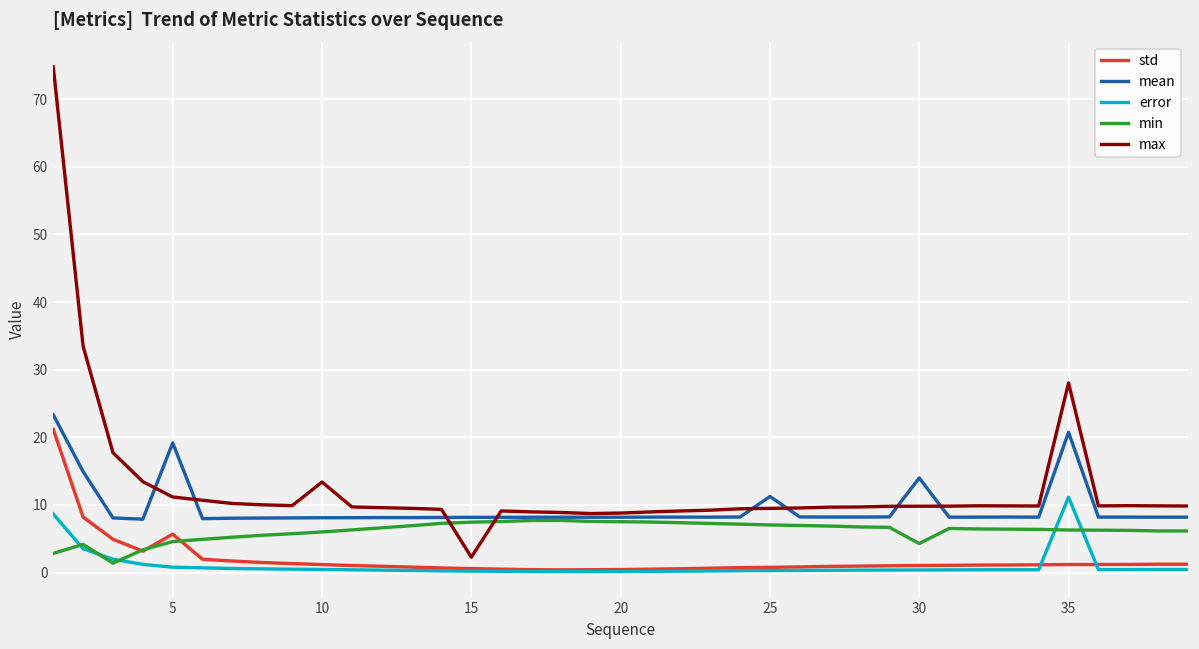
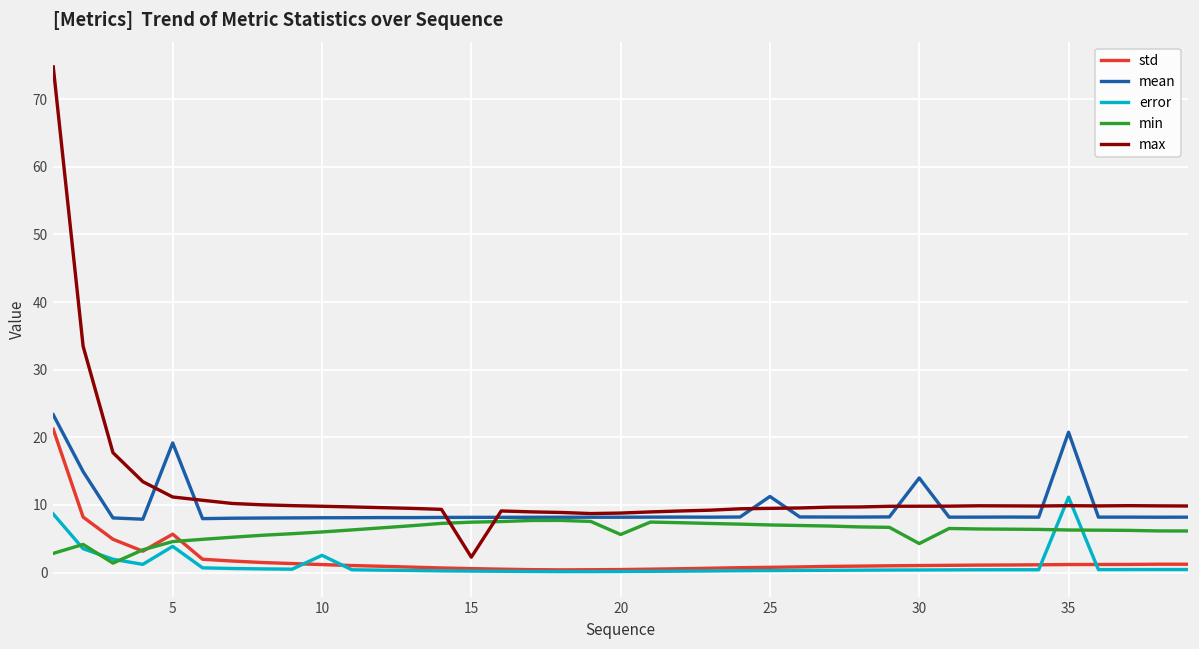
error, 5: 1 -> 4
error, 10: 0 -> 3
max, 10: 13 -> 10
min, 20: 8 -> 6
max, 35: 28 -> 10
